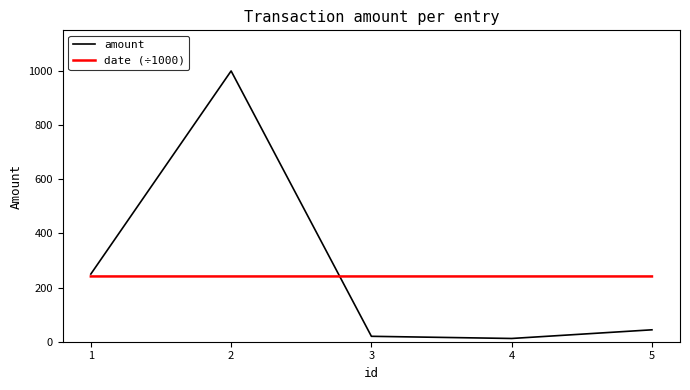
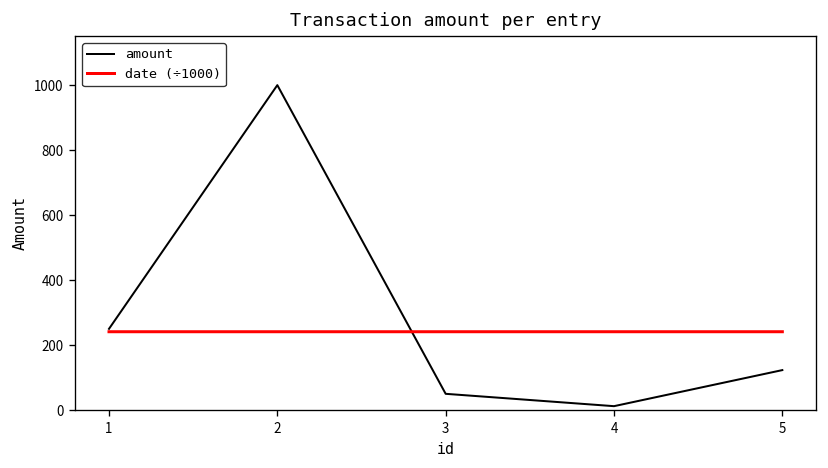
amount, 3: 20 -> 50
amount, 5: 40 -> 120
